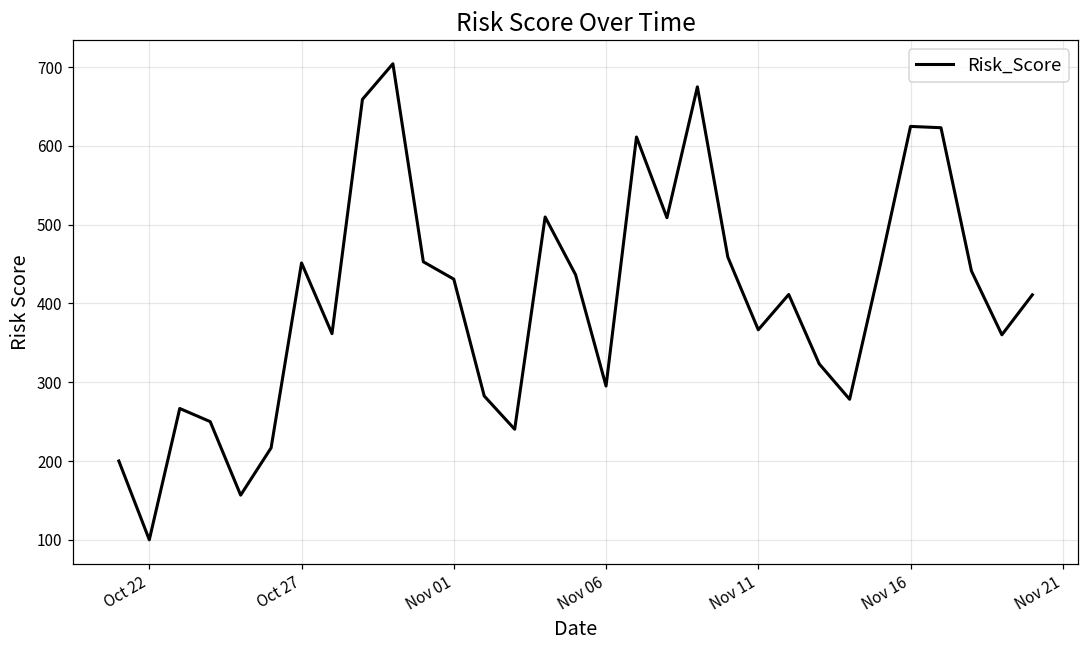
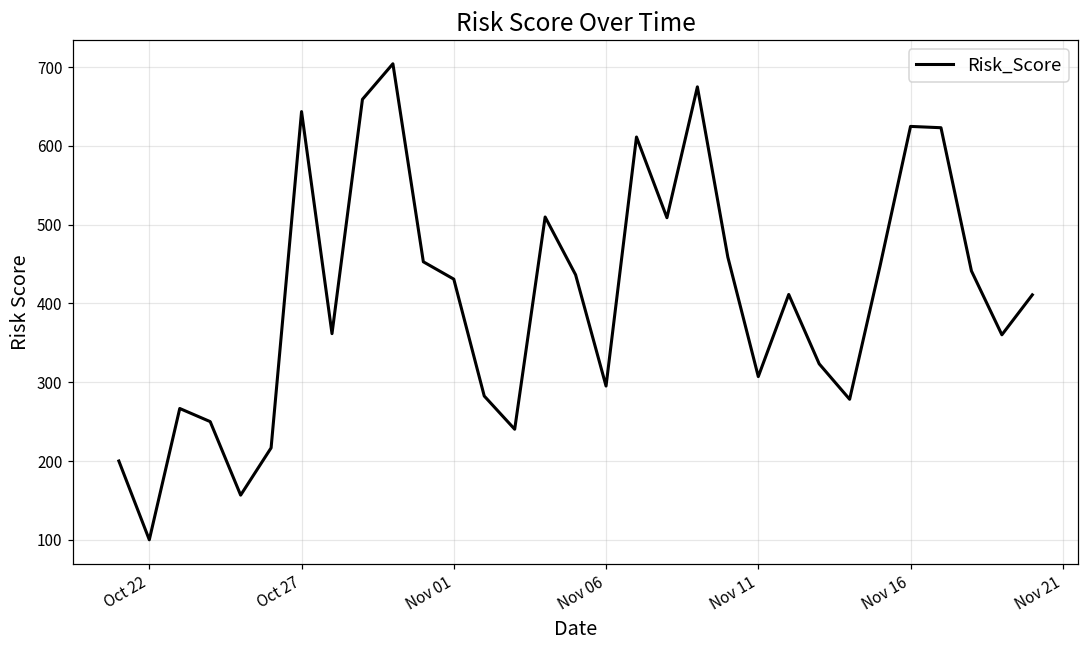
Oct 27: 450 -> 640
Nov 11: 370 -> 310
